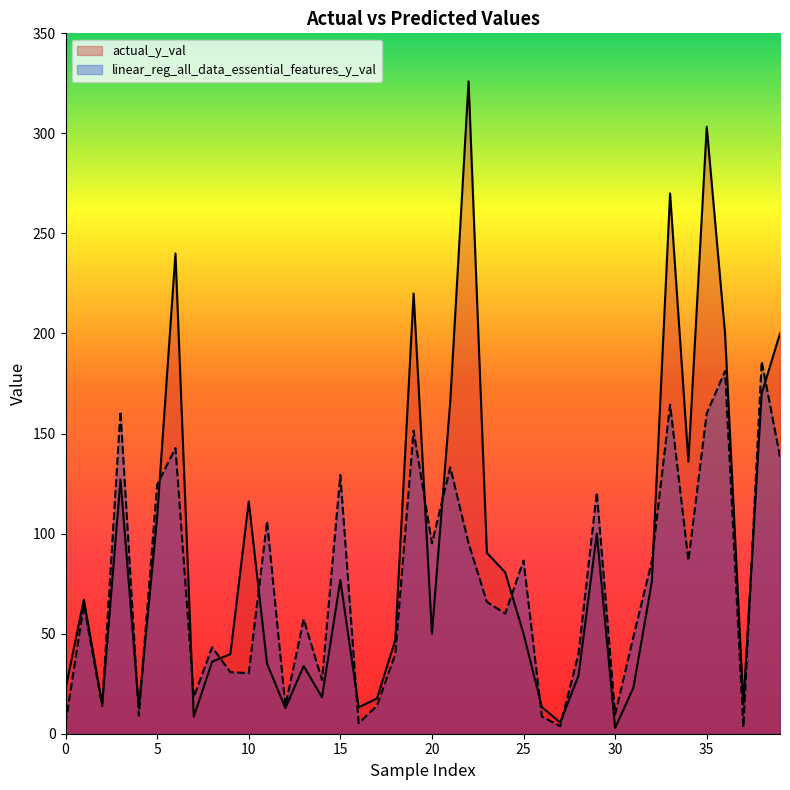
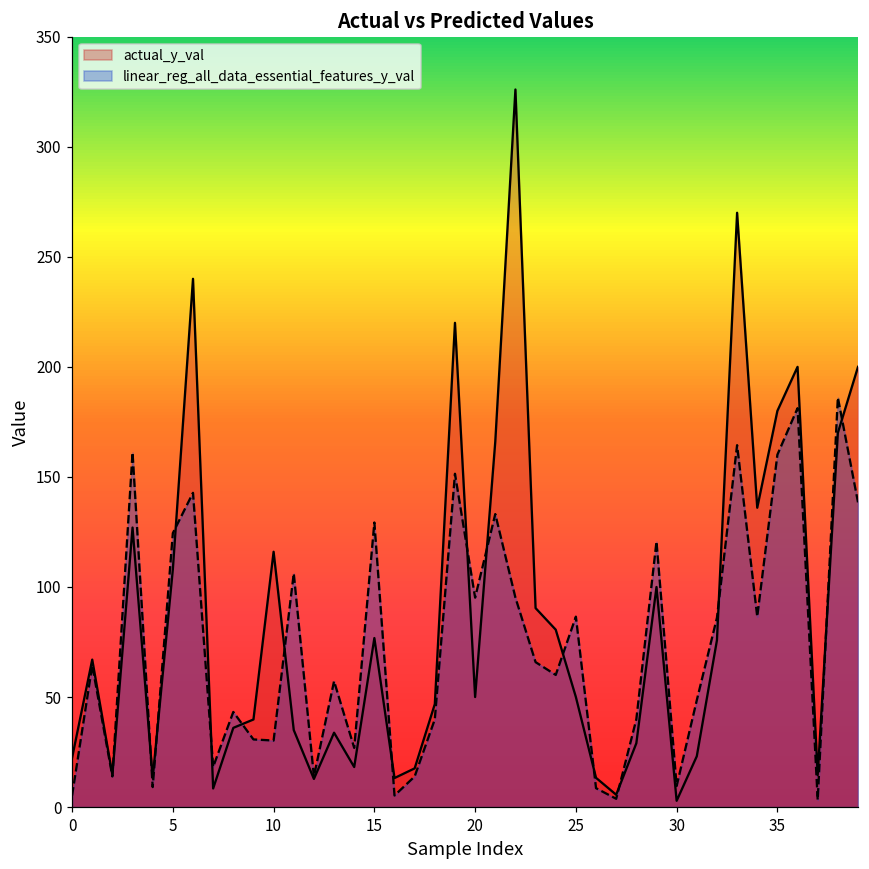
actual_y_val, 35: 303 -> 180
